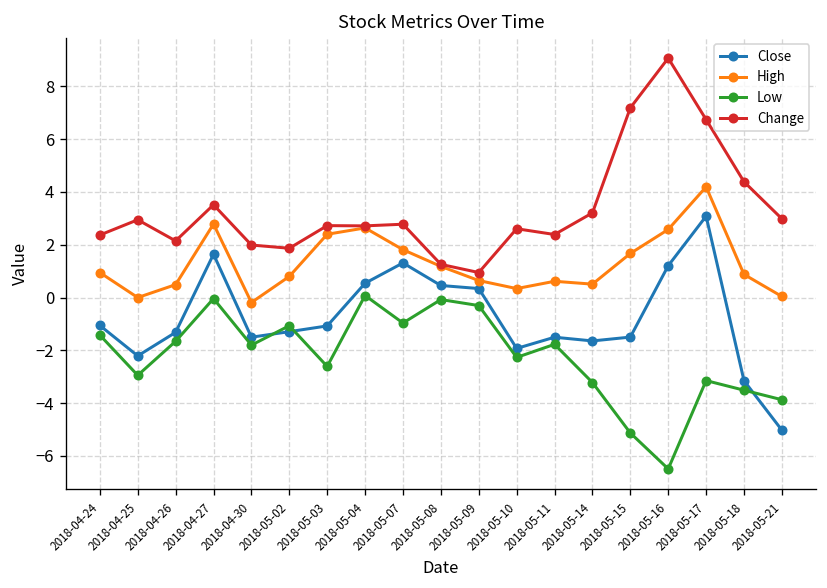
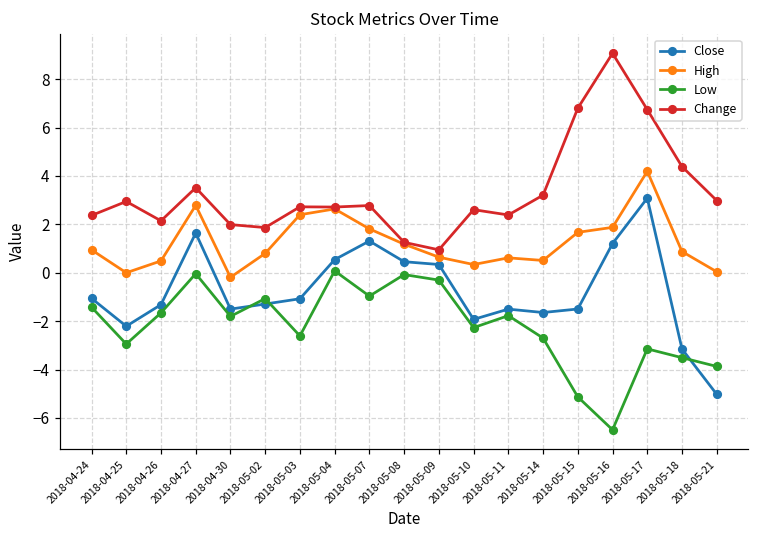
Low, 2018-05-14: -3.2 -> -2.7
Change, 2018-05-15: 7.2 -> 6.8
High, 2018-05-16: 2.6 -> 1.9
